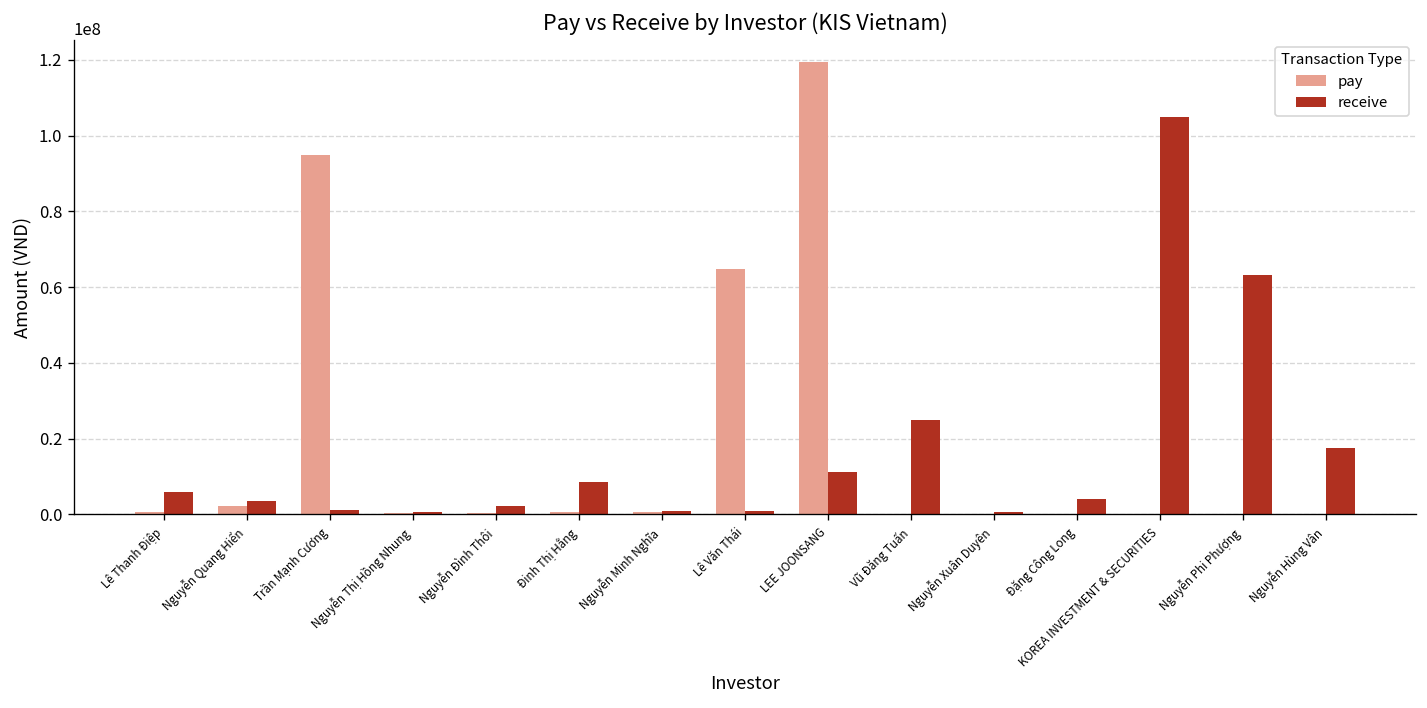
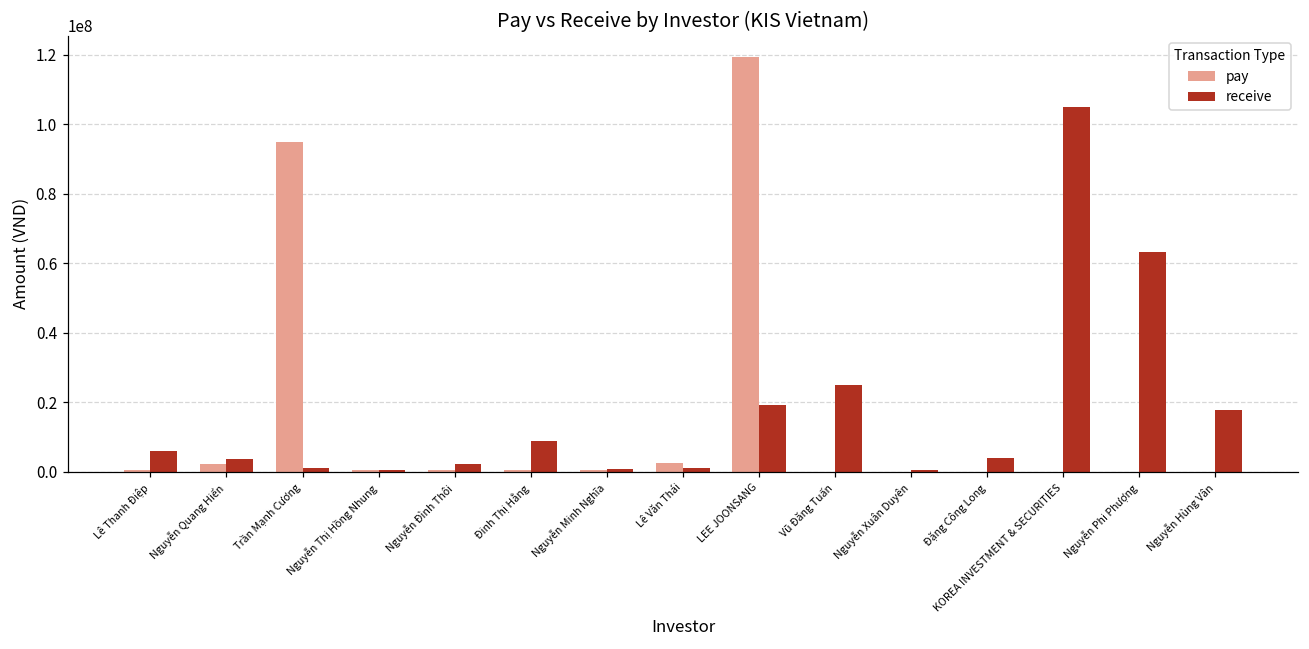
pay, Lê Văn Thái: 65000000 -> 3000000
receive, LEE JOONSANG: 11000000 -> 19000000
